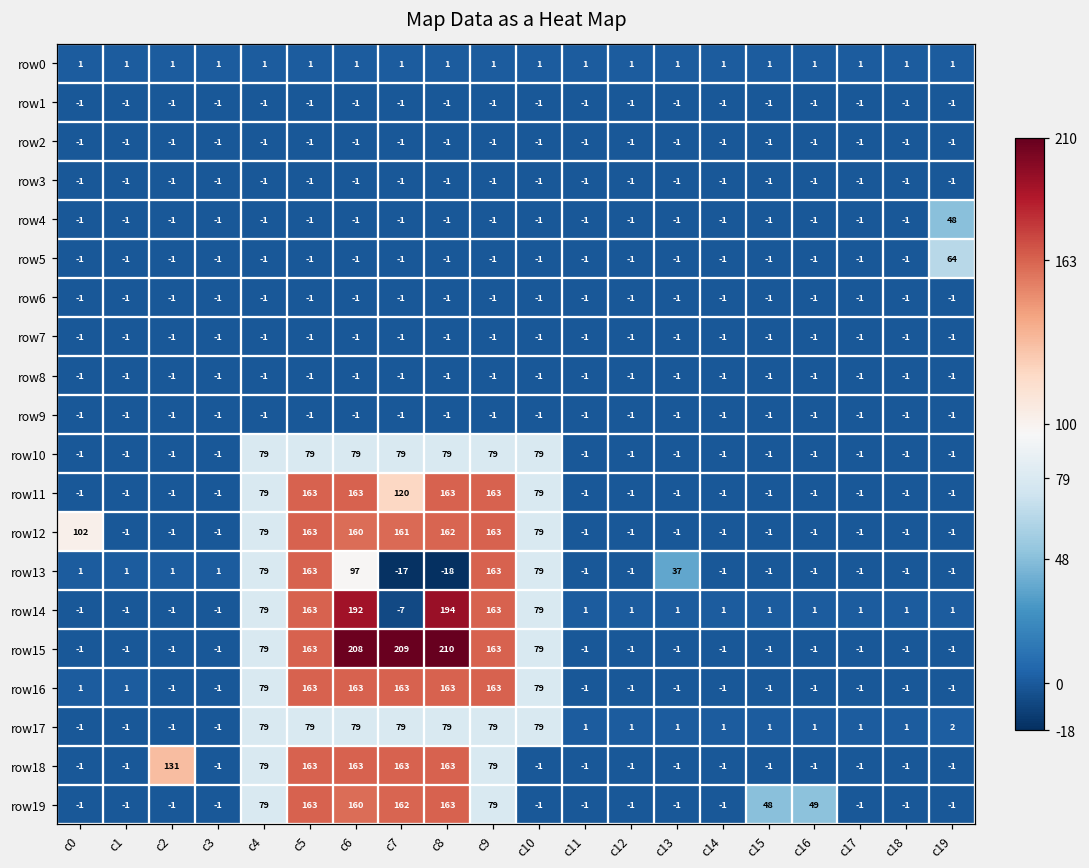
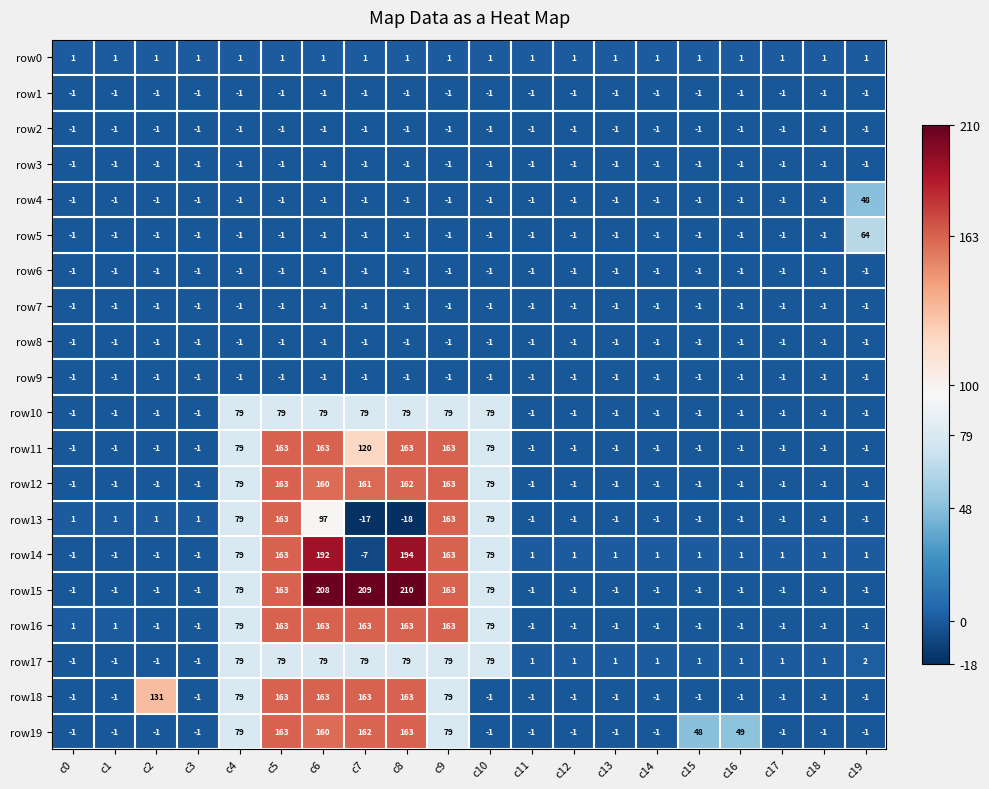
row12, c0: 102 -> -1
row13, c13: 37 -> -1
